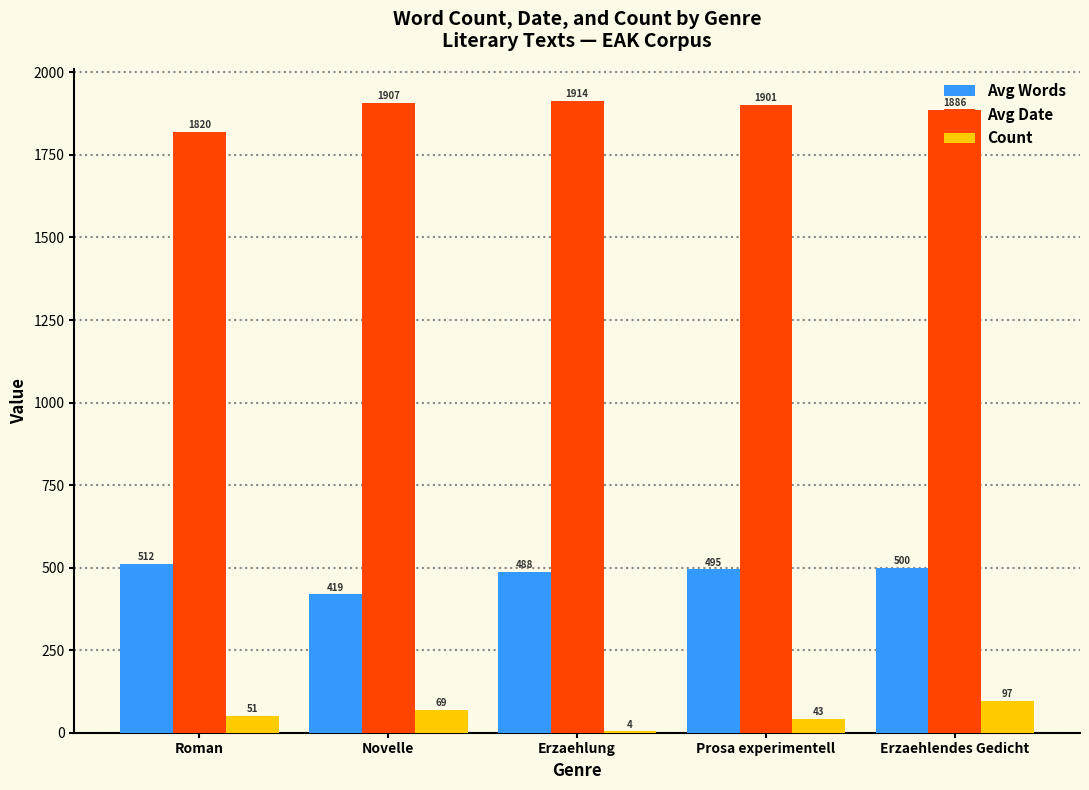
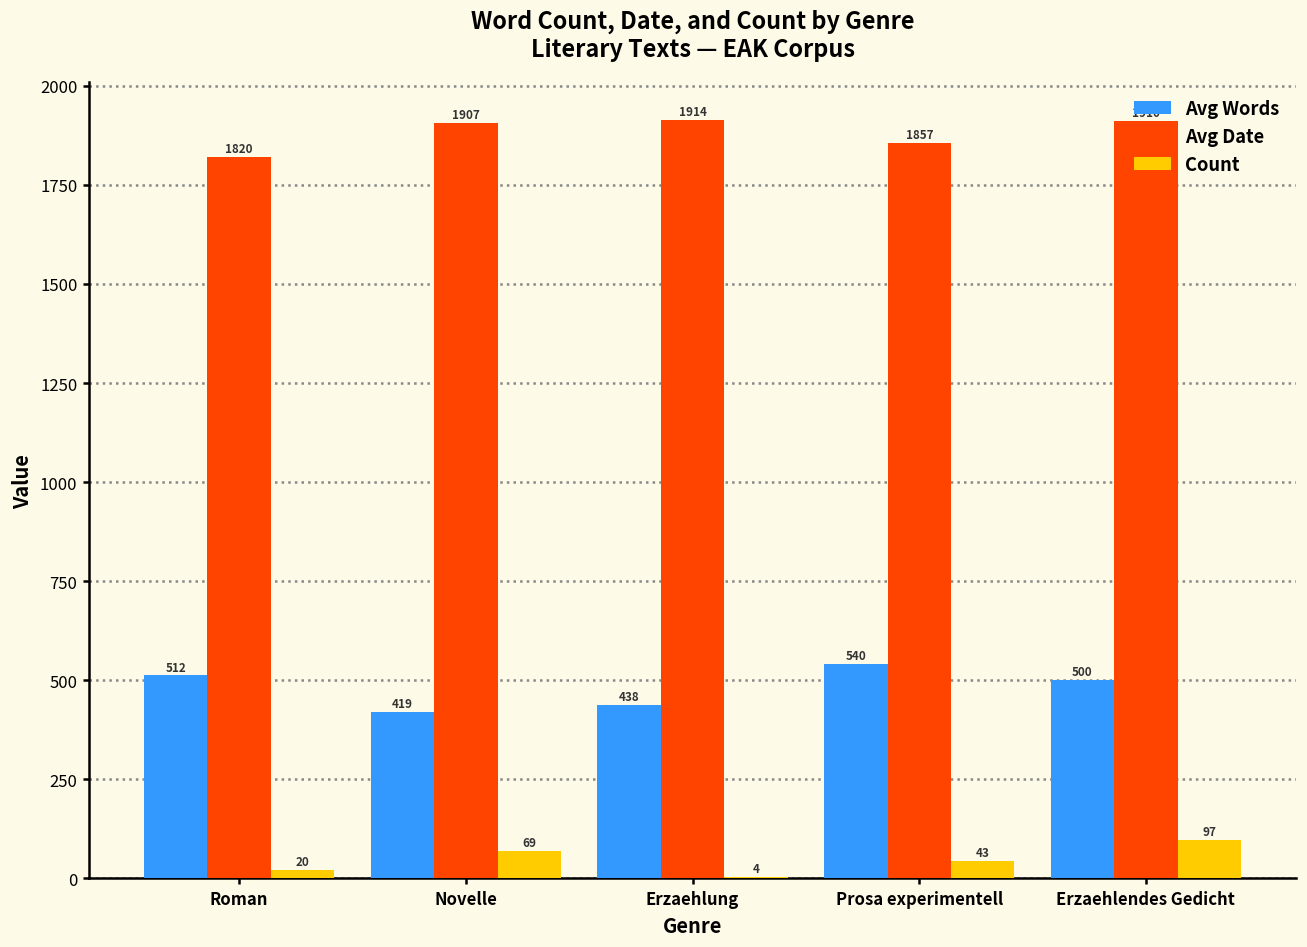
Count, Roman: 51 -> 20
Avg Words, Erzaehlung: 488 -> 438
Avg Words, Prosa experimentell: 495 -> 540
Avg Date, Prosa experimentell: 1901 -> 1857
Avg Date, Erzaehlendes Gedicht: 1886 -> 1910
